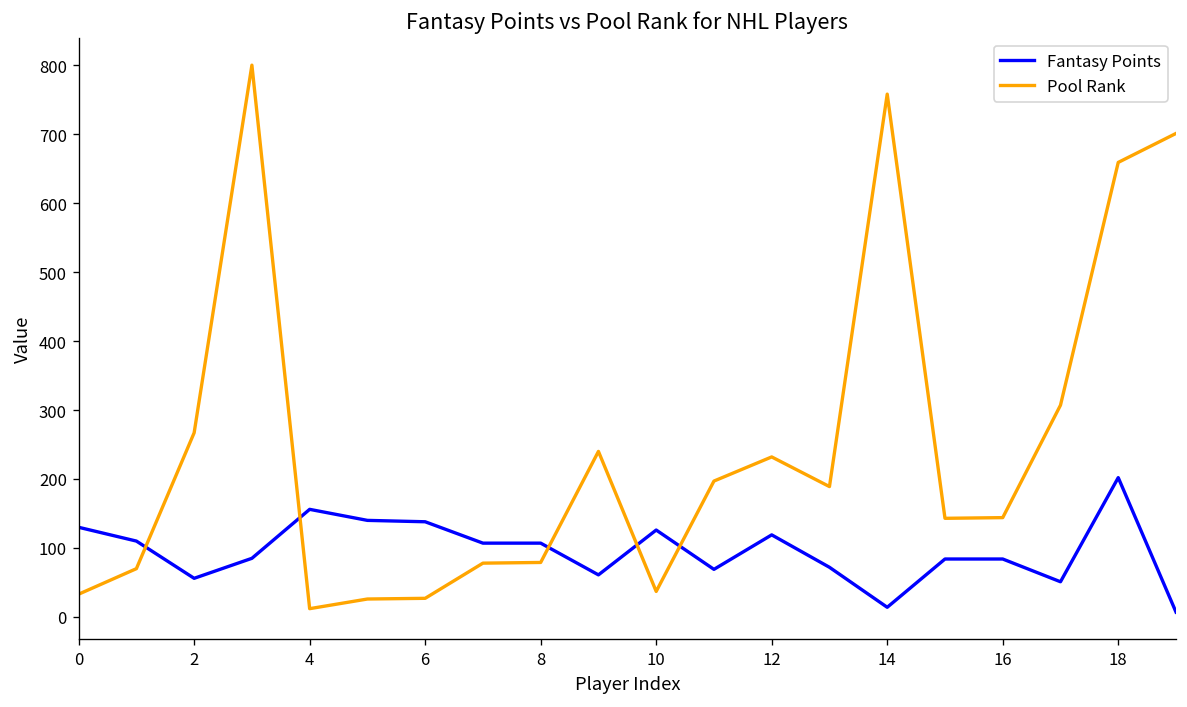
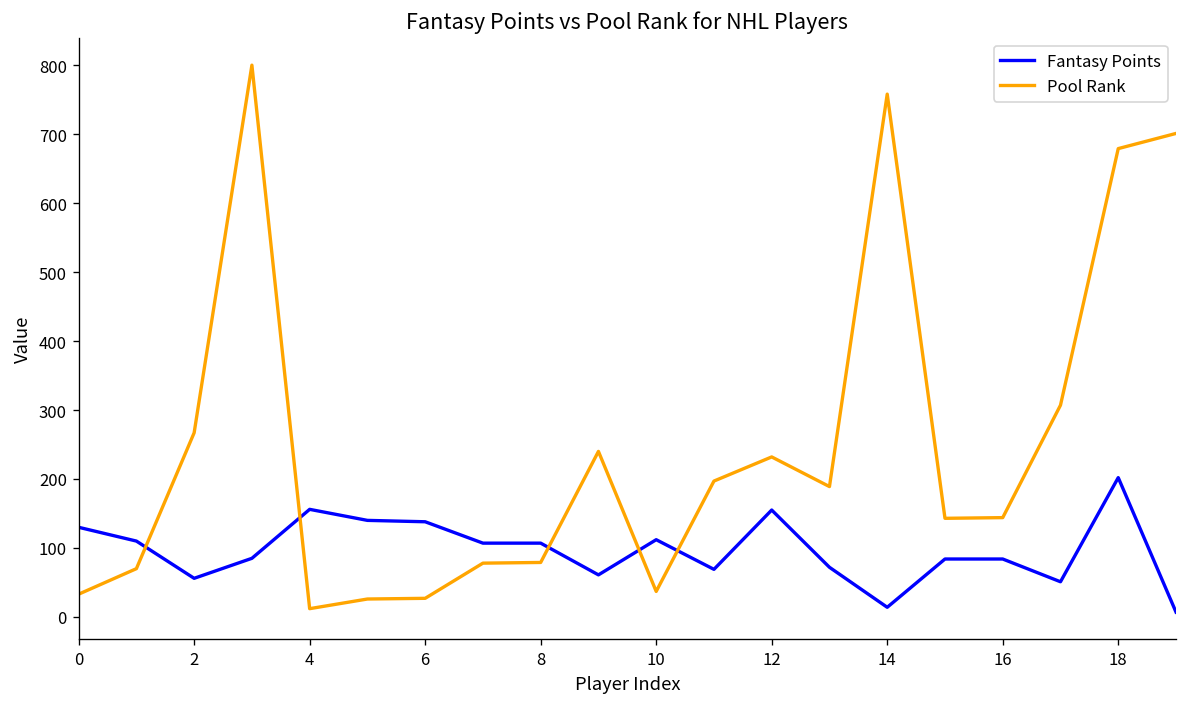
Fantasy Points, 10: 130 -> 110
Fantasy Points, 12: 120 -> 160
Pool Rank, 18: 660 -> 680
